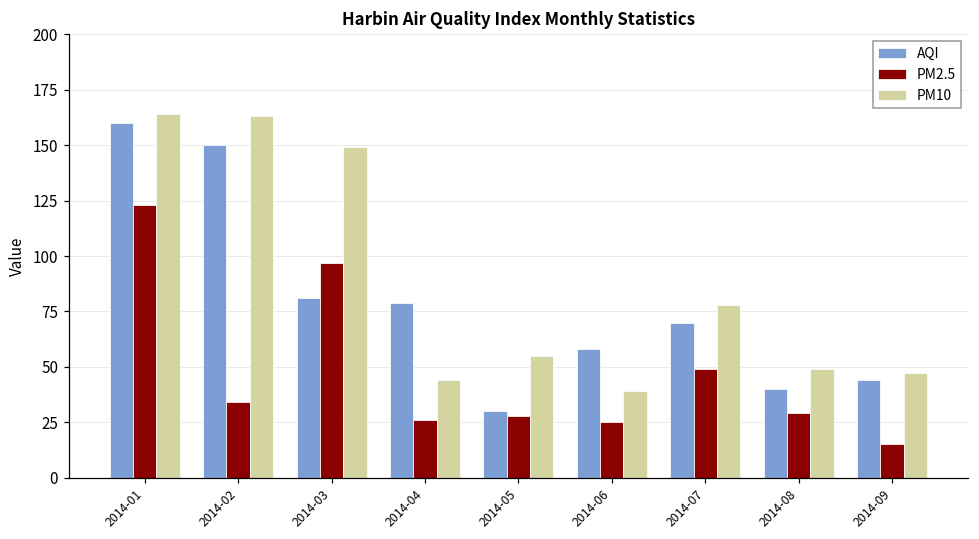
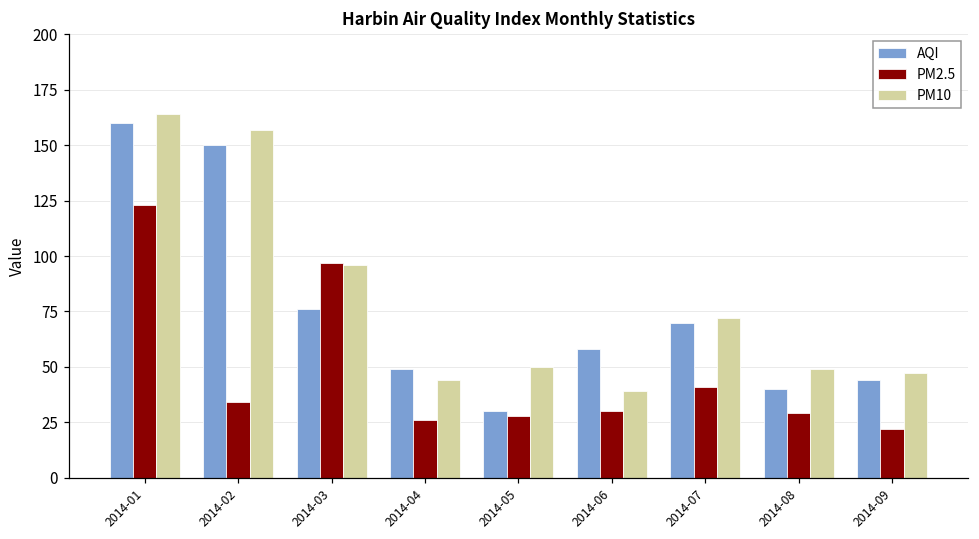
PM10, 2014-02: 163 -> 157
AQI, 2014-03: 81 -> 76
PM10, 2014-03: 149 -> 96
AQI, 2014-04: 79 -> 49
PM10, 2014-05: 55 -> 50
PM2.5, 2014-06: 25 -> 30
PM2.5, 2014-07: 49 -> 41
PM10, 2014-07: 78 -> 72
PM2.5, 2014-09: 15 -> 22
